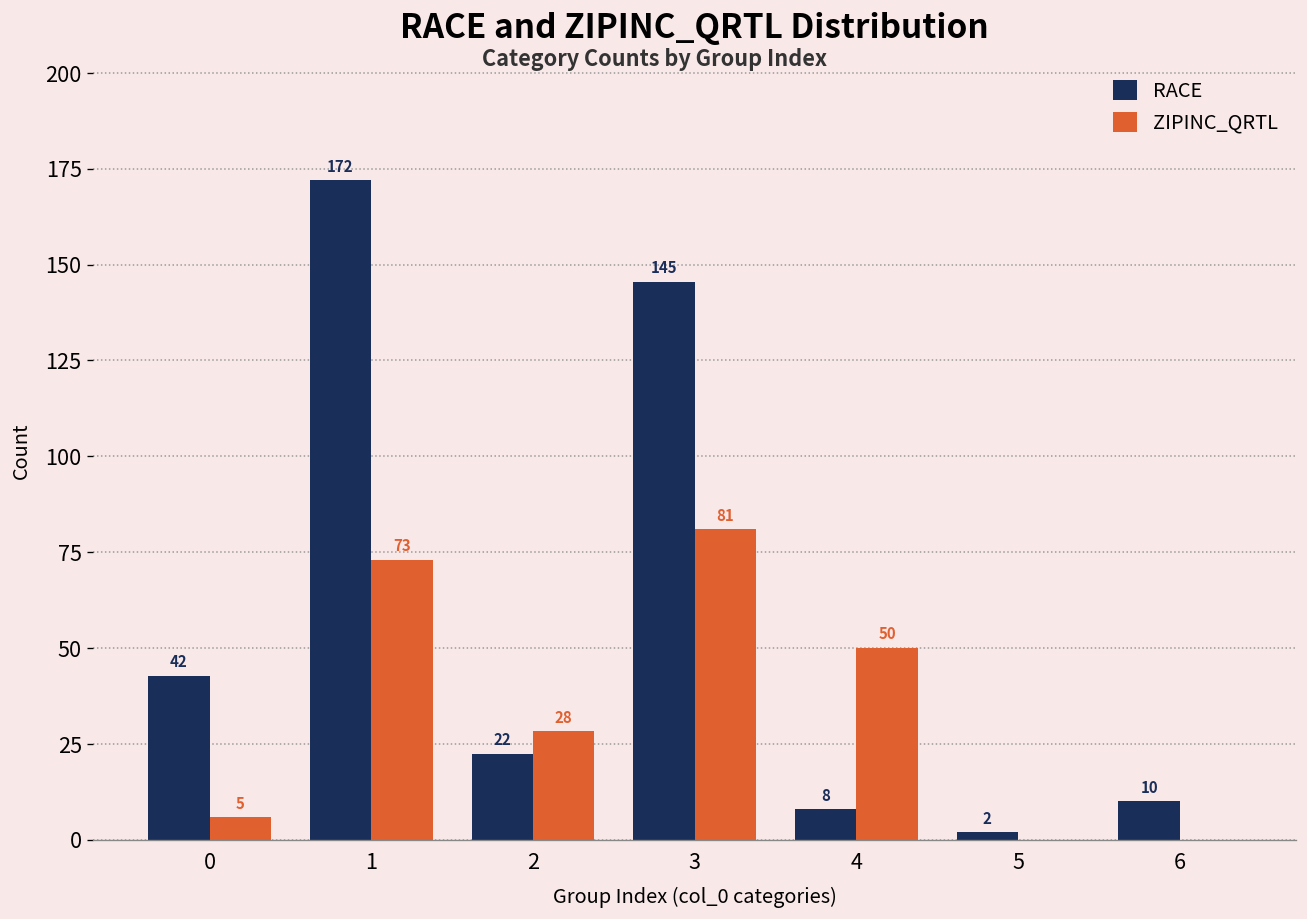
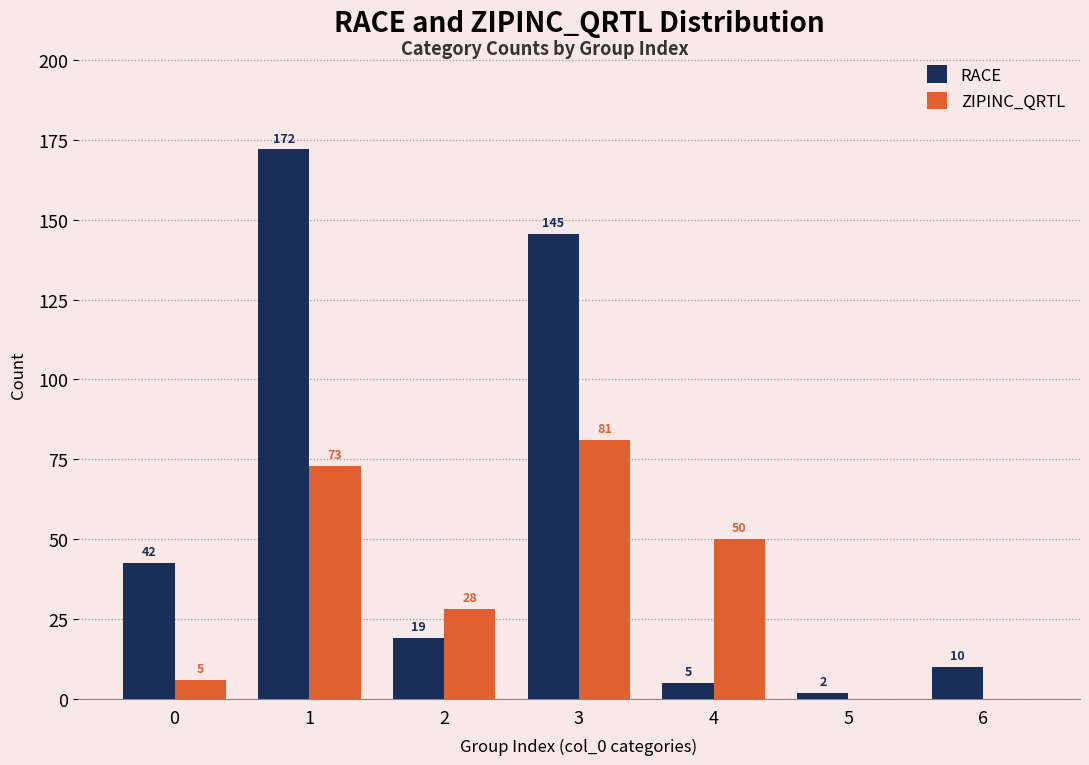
RACE, 2: 22 -> 19
RACE, 4: 8 -> 5
